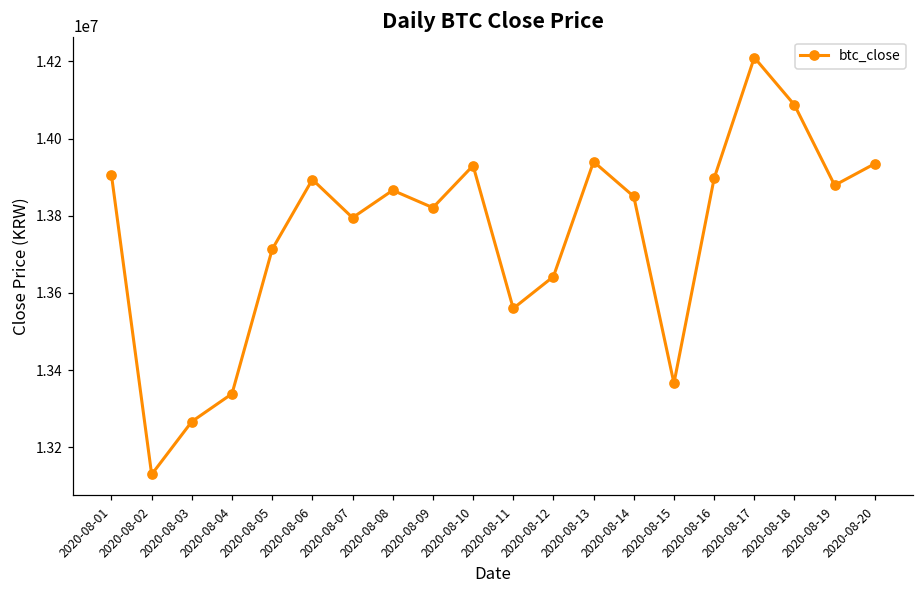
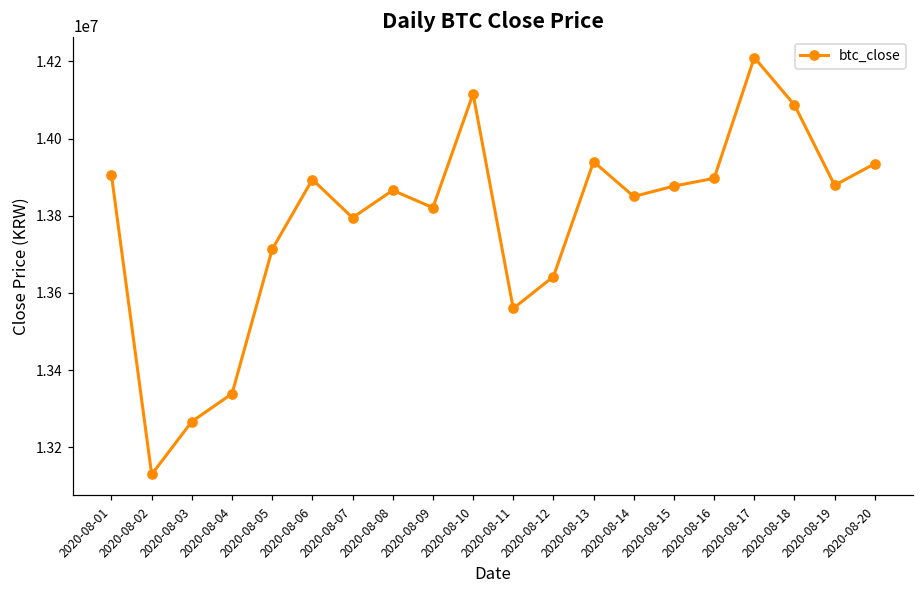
2020-08-10: 13930000 -> 14120000
2020-08-15: 13370000 -> 13880000
